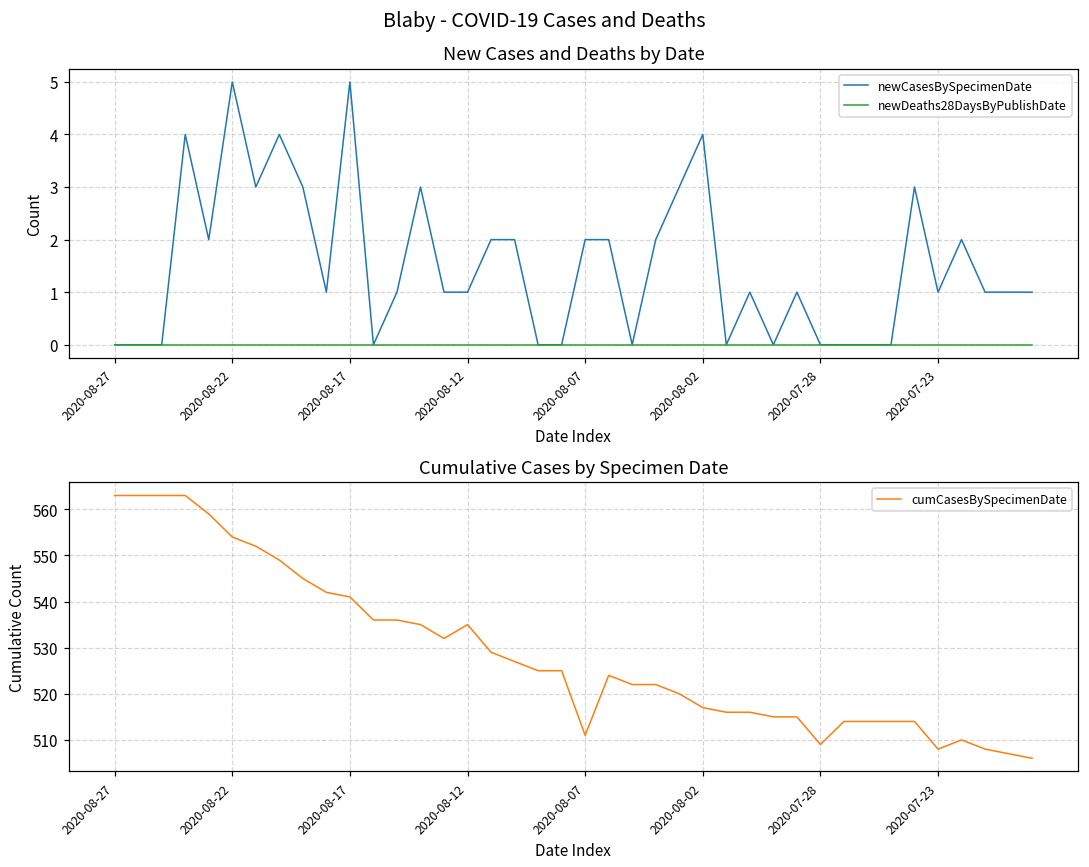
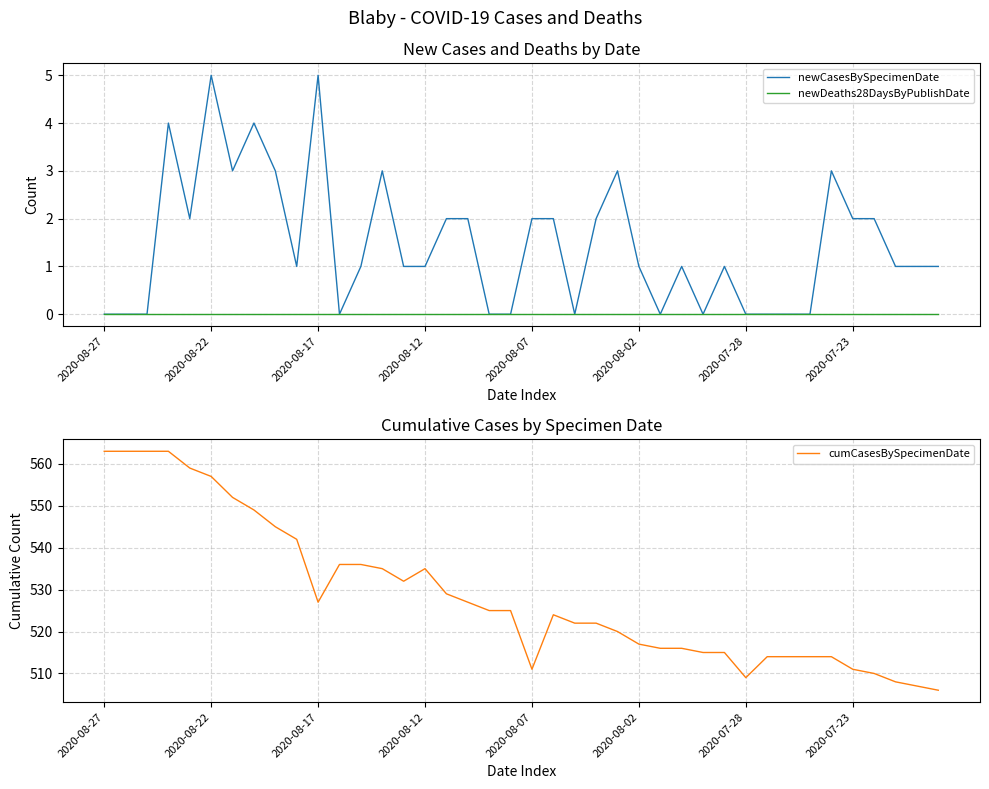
New Cases and Deaths by Date, newCasesBySpecimenDate, 2020-08-02: 4 -> 1
New Cases and Deaths by Date, newCasesBySpecimenDate, 2020-07-23: 1 -> 2
Cumulative Cases by Specimen Date, 2020-08-22: 554 -> 557
Cumulative Cases by Specimen Date, 2020-08-17: 541 -> 527
Cumulative Cases by Specimen Date, 2020-07-23: 508 -> 511
